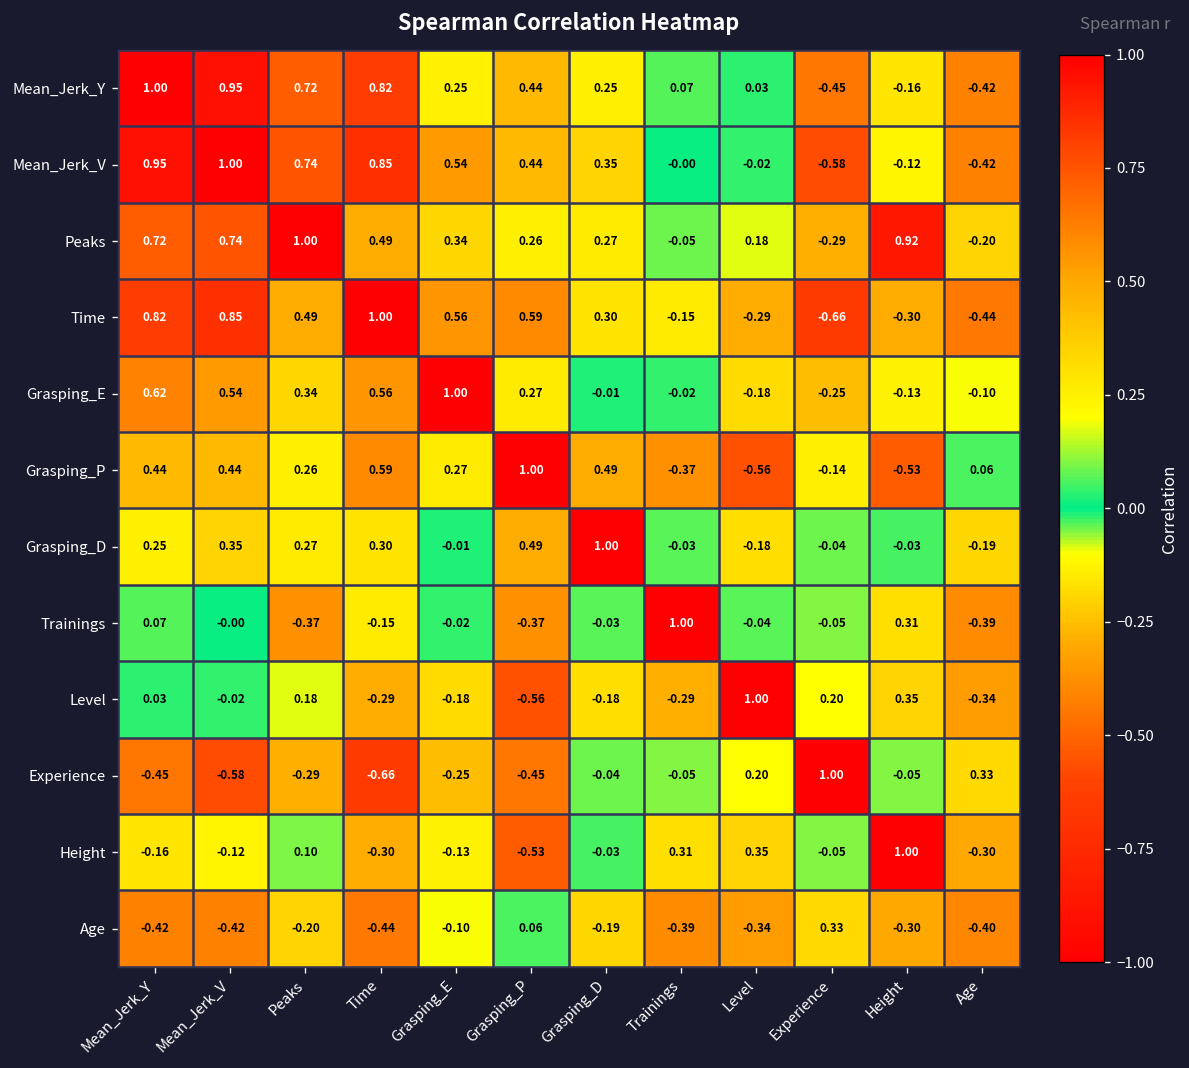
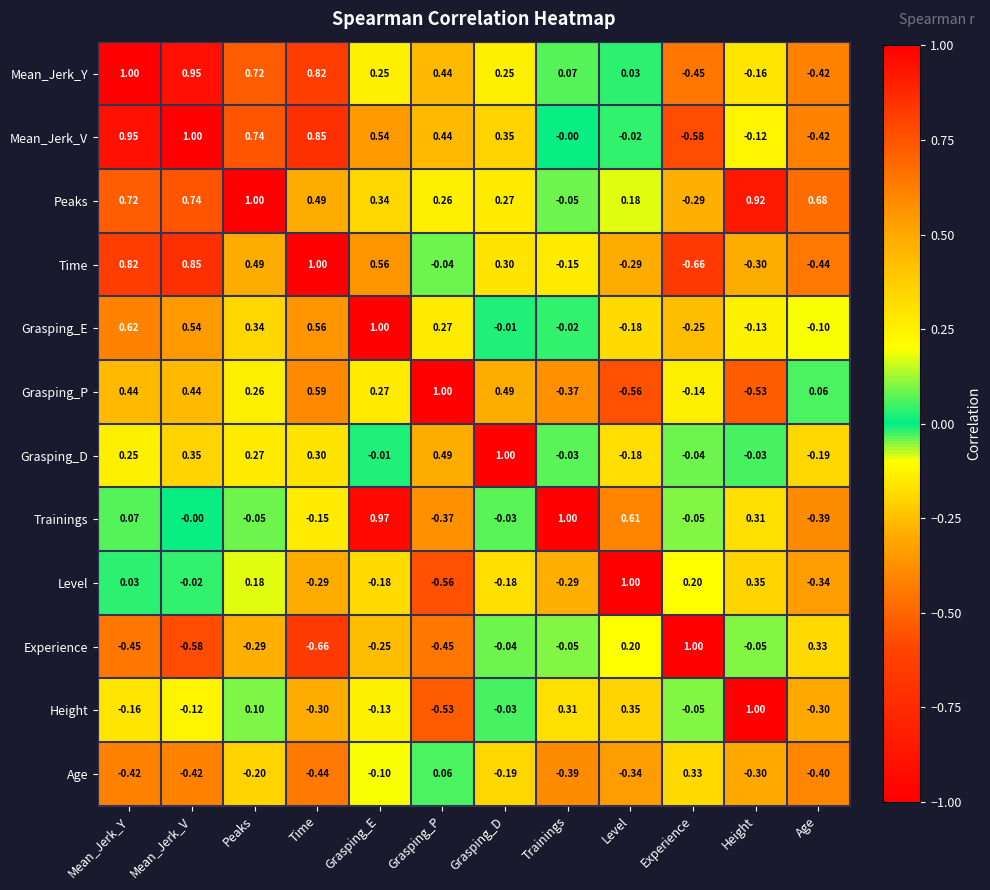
Peaks, Age: -0.20 -> 0.68
Time, Grasping_P: 0.59 -> -0.04
Trainings, Peaks: -0.37 -> -0.05
Trainings, Grasping_E: -0.02 -> 0.97
Trainings, Level: -0.04 -> 0.61
